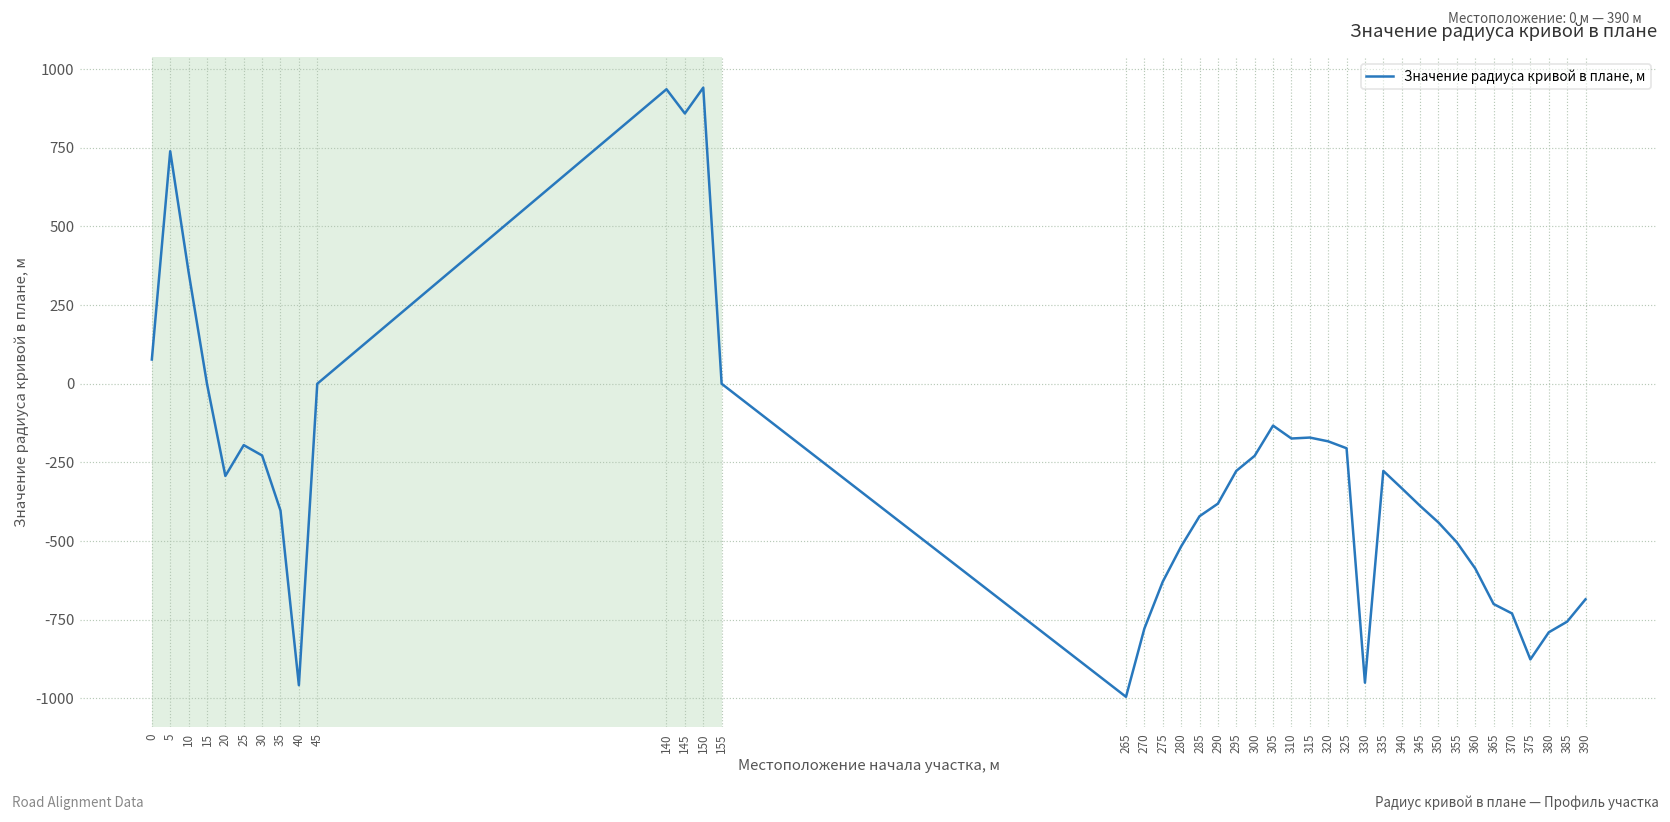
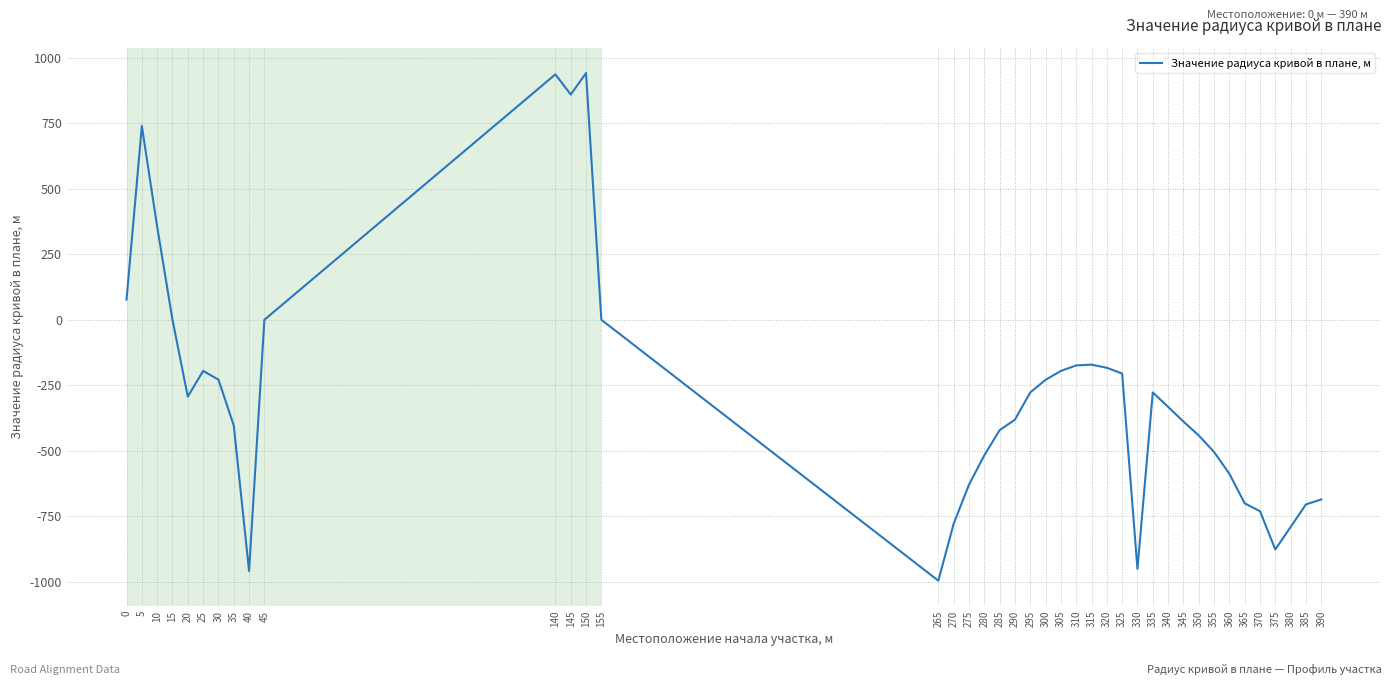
305: -130 -> -200
385: -760 -> -700
